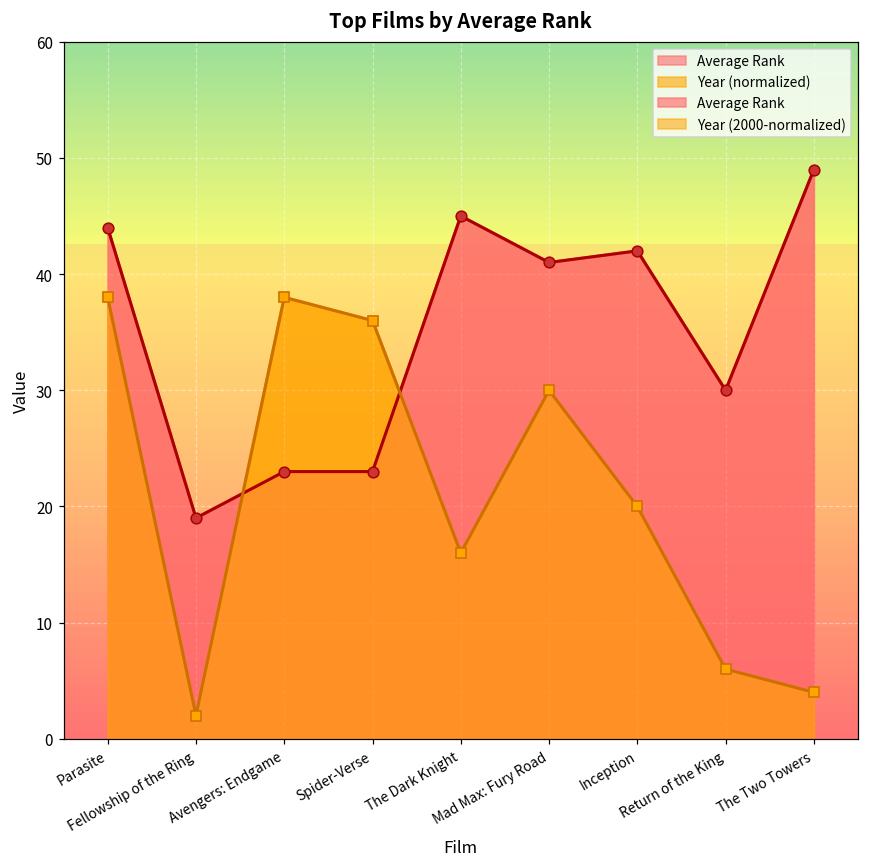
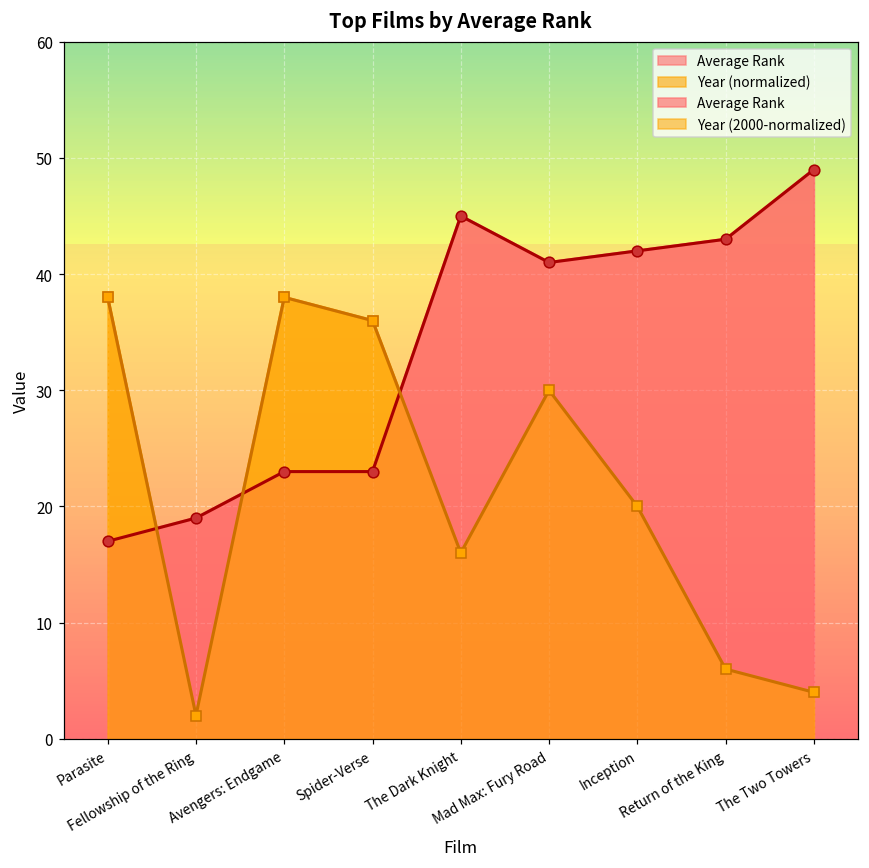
Average Rank, Parasite: 44 -> 17
Average Rank, Return of the King: 30 -> 43
